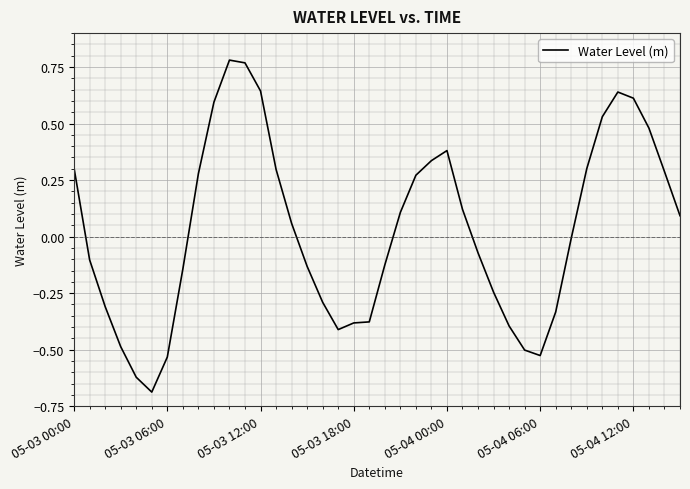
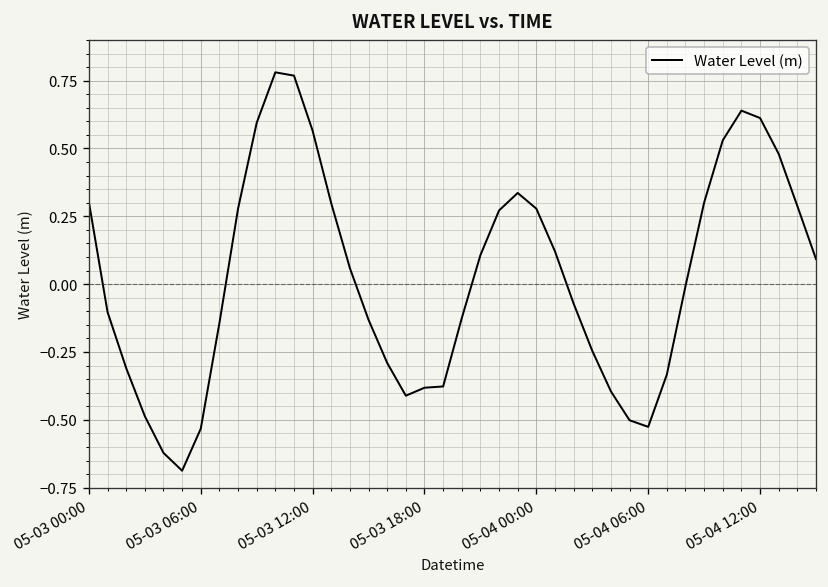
05-03 12:00: 0.64 -> 0.57
05-04 00:00: 0.38 -> 0.28
